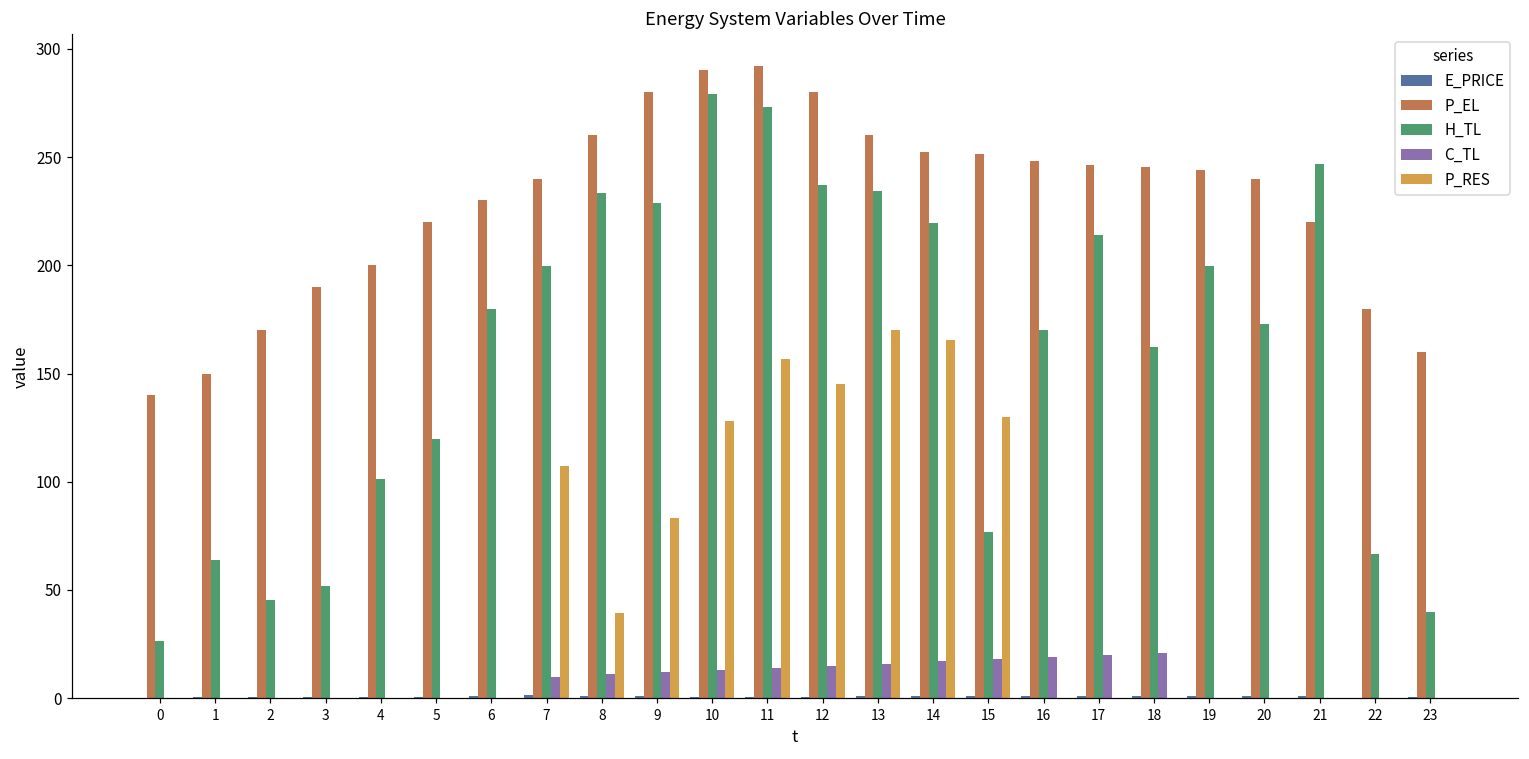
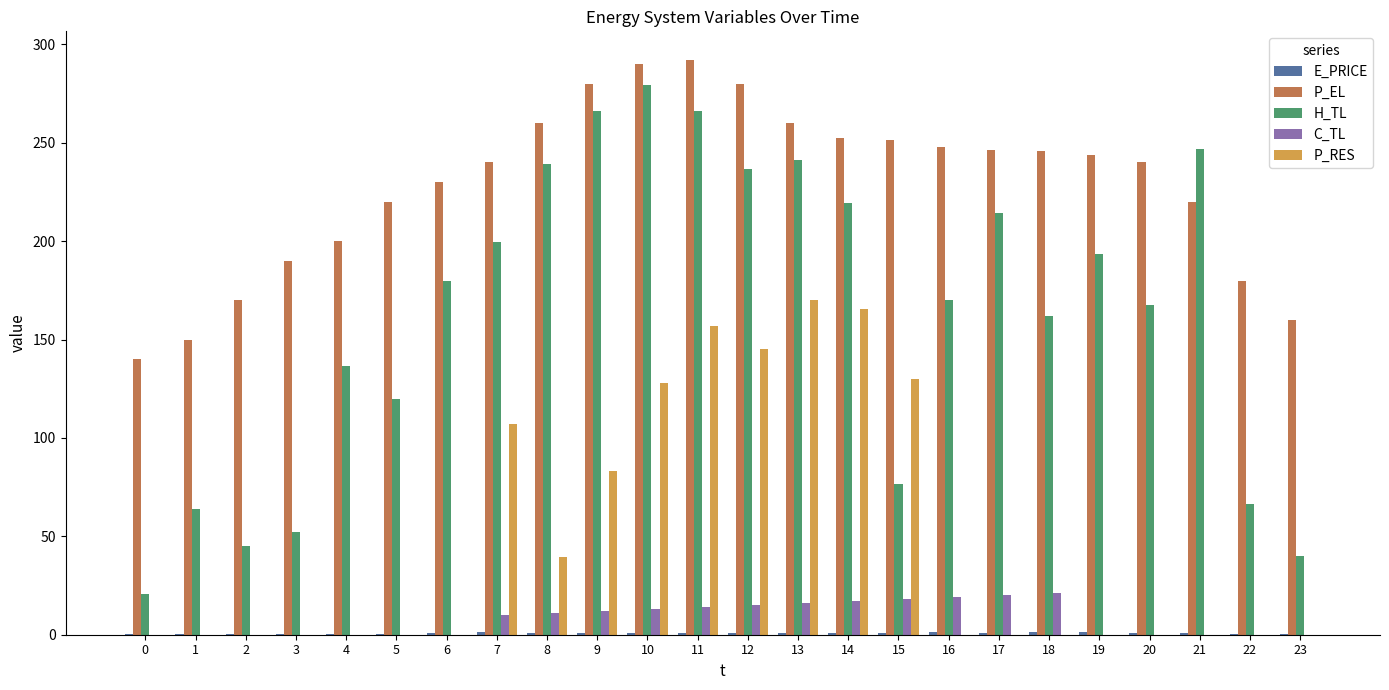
H_TL, 0: 27 -> 21
H_TL, 4: 101 -> 137
H_TL, 8: 234 -> 239
H_TL, 9: 229 -> 266
H_TL, 11: 273 -> 266
H_TL, 13: 234 -> 241
H_TL, 19: 200 -> 194
H_TL, 20: 173 -> 168
